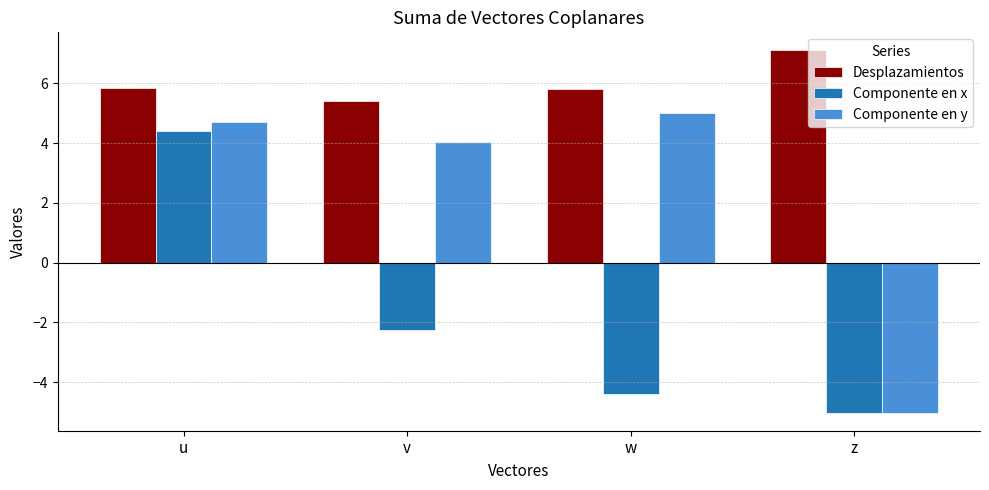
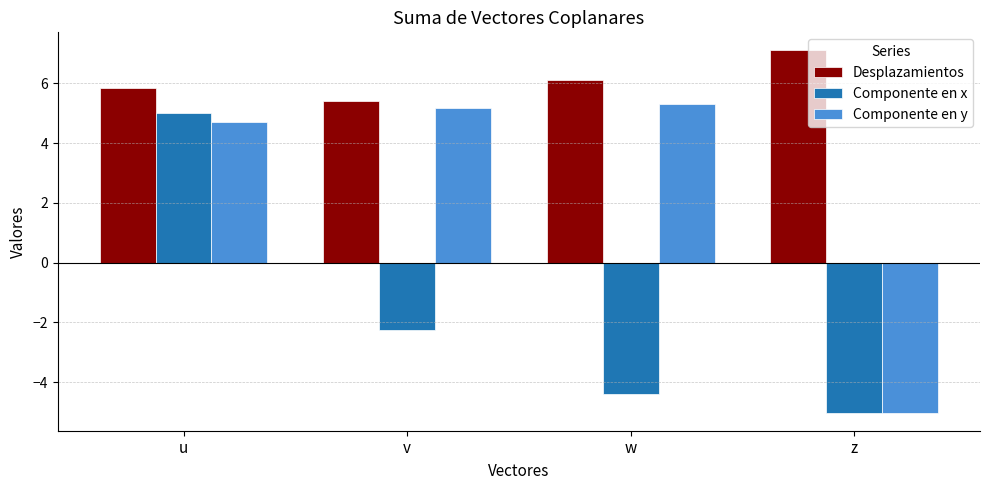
Componente en x, u: 4.4 -> 5.0
Componente en y, v: 4.0 -> 5.2
Desplazamientos, w: 5.8 -> 6.1
Componente en y, w: 5.0 -> 5.3
